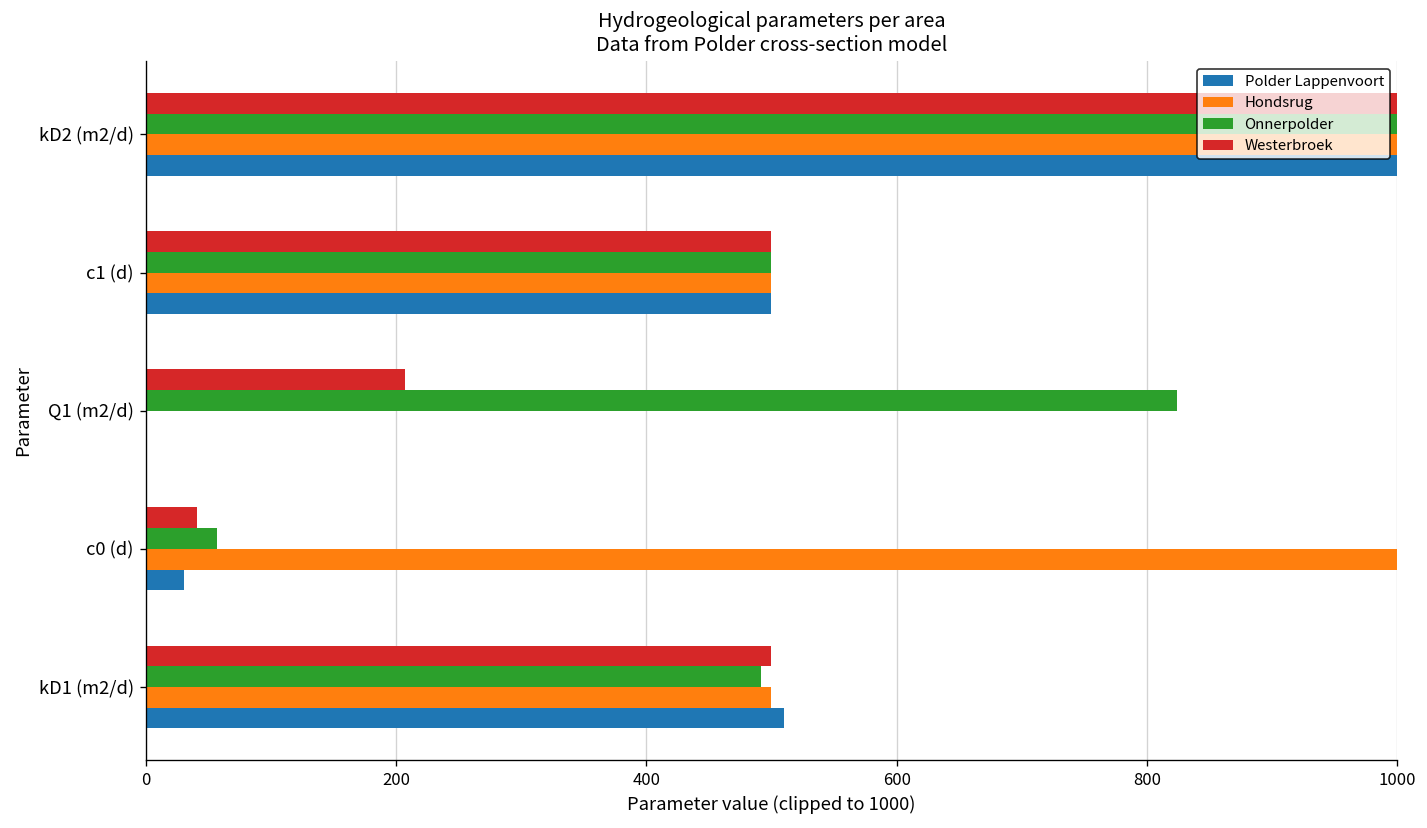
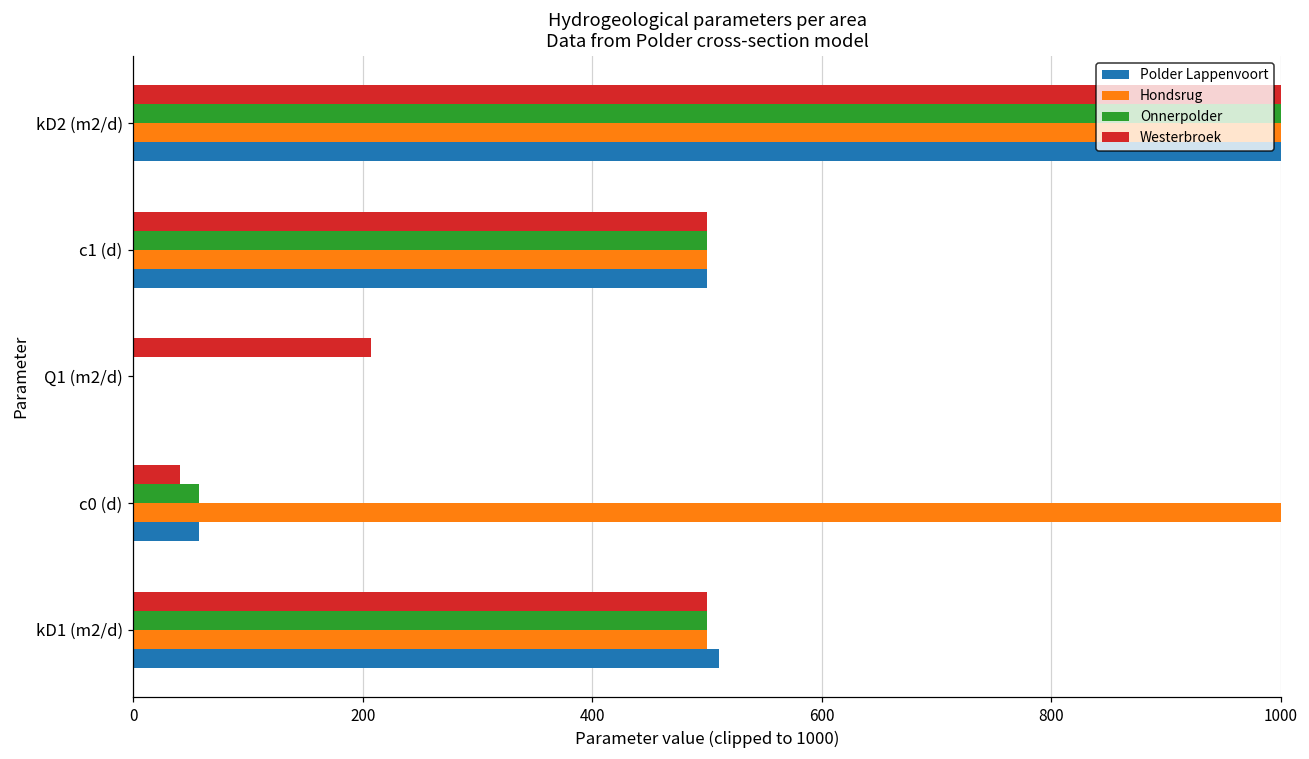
Onnerpolder, Q1 (m2/d): 824 -> 0
Polder Lappenvoort, c0 (d): 31 -> 57
Onnerpolder, kD1 (m2/d): 492 -> 500
